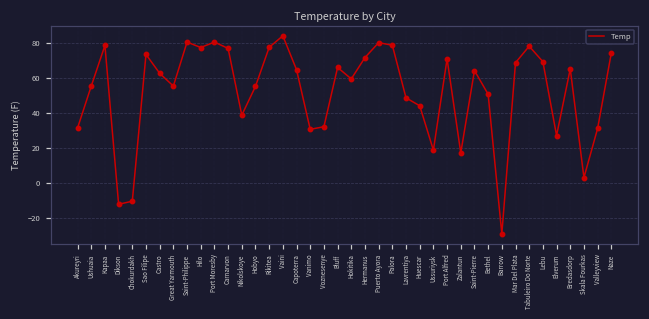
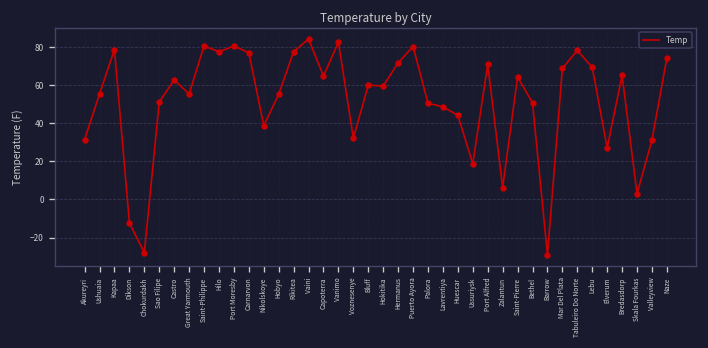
Chokurdakh: -11 -> -28
Sao Filipe: 74 -> 51
Vanimo: 31 -> 83
Bluff: 66 -> 60
Palora: 79 -> 51
Zalantun: 17 -> 6
